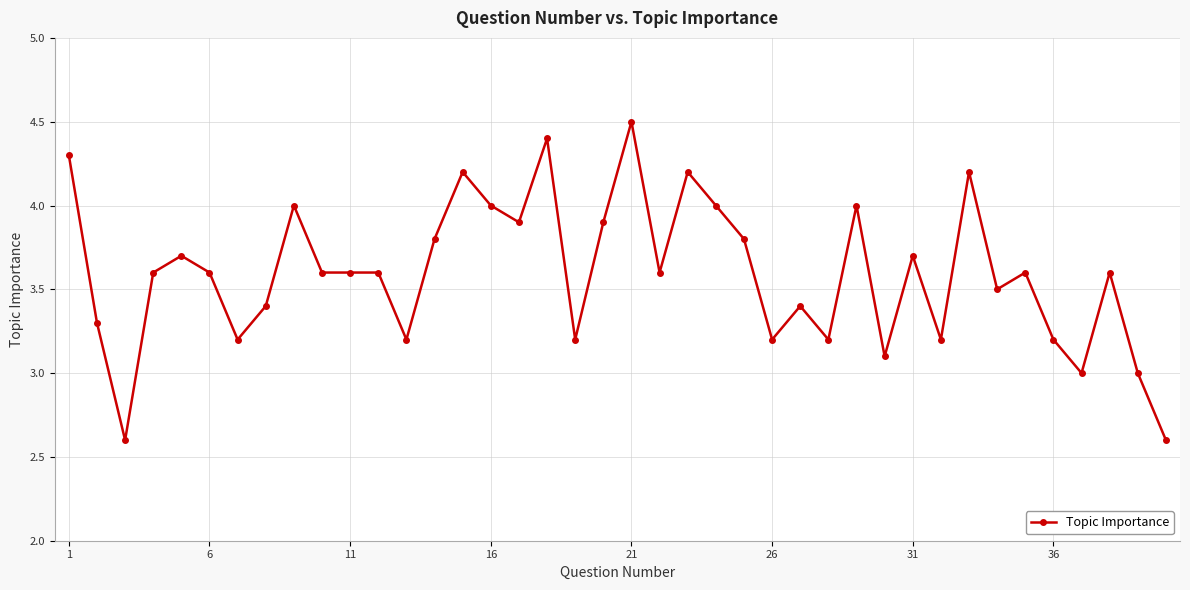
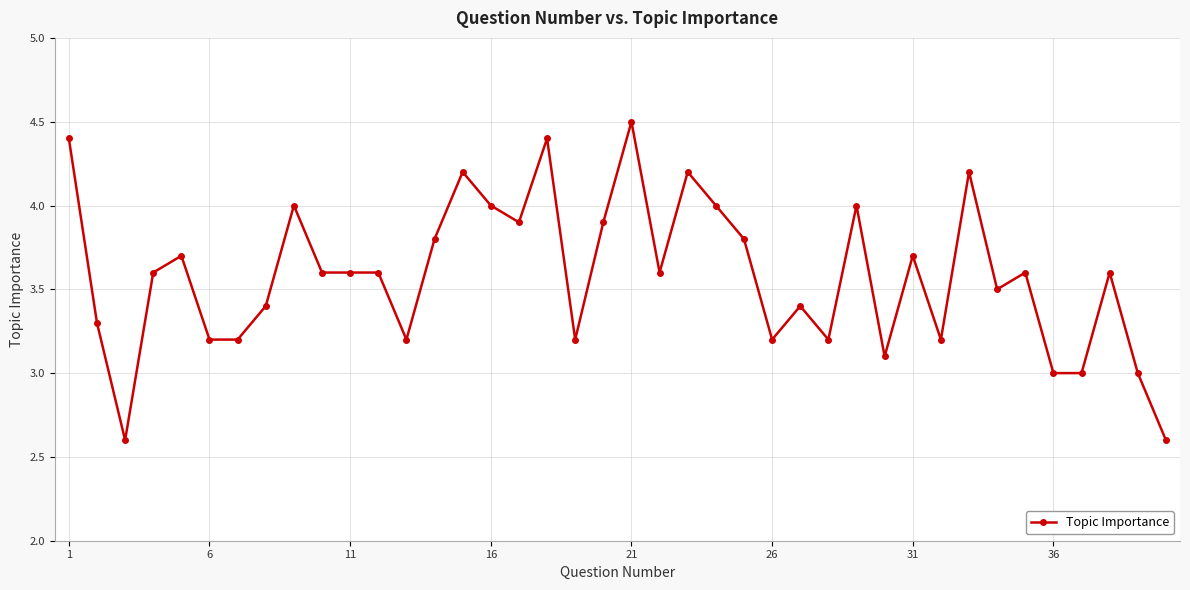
1: 4.3 -> 4.4
6: 3.6 -> 3.2
36: 3.2 -> 3.0
